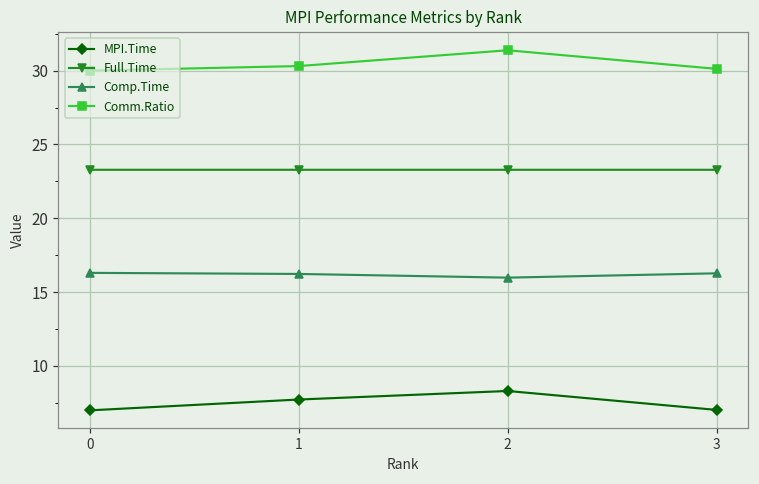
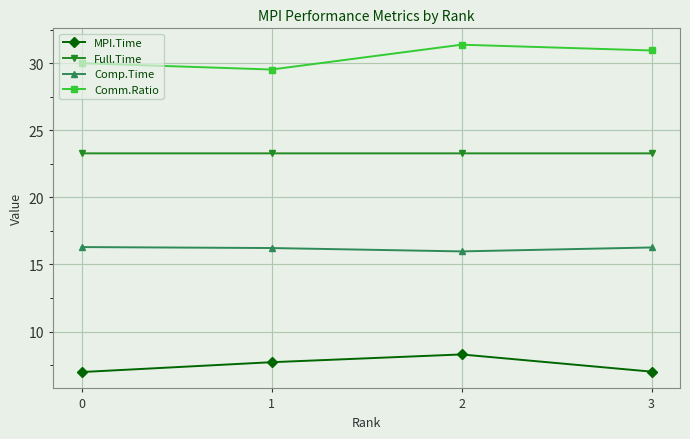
Comm.Ratio, 1: 30.3 -> 29.5
Comm.Ratio, 3: 30.1 -> 31.0
